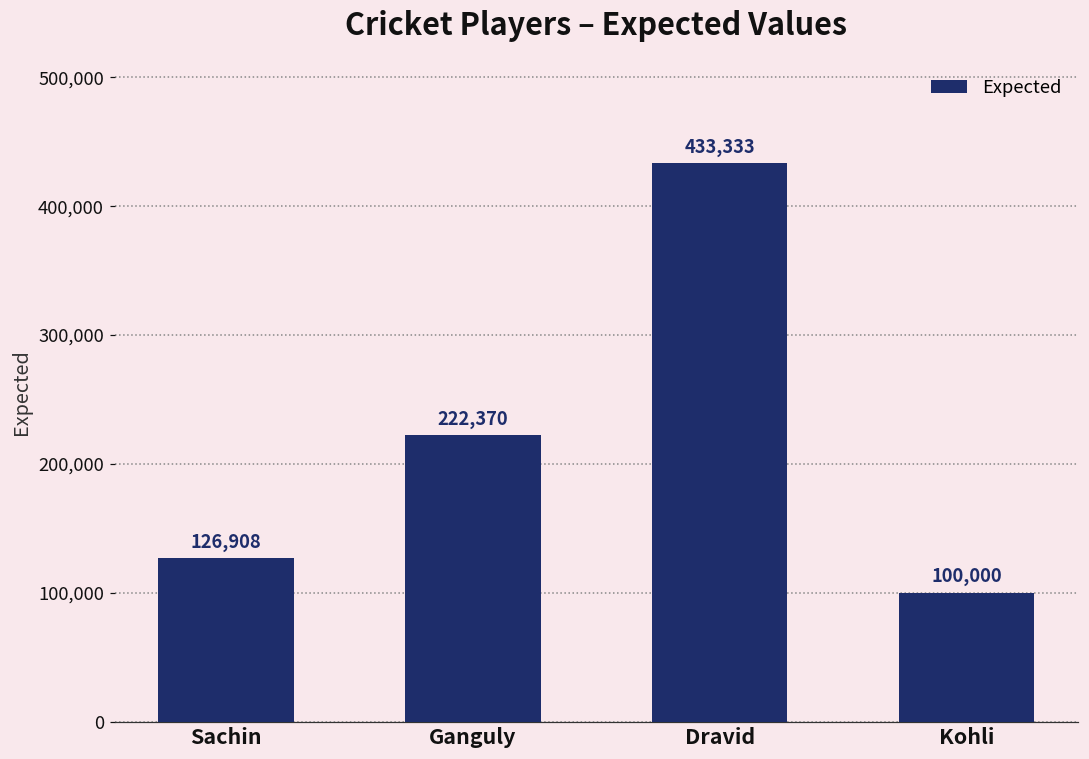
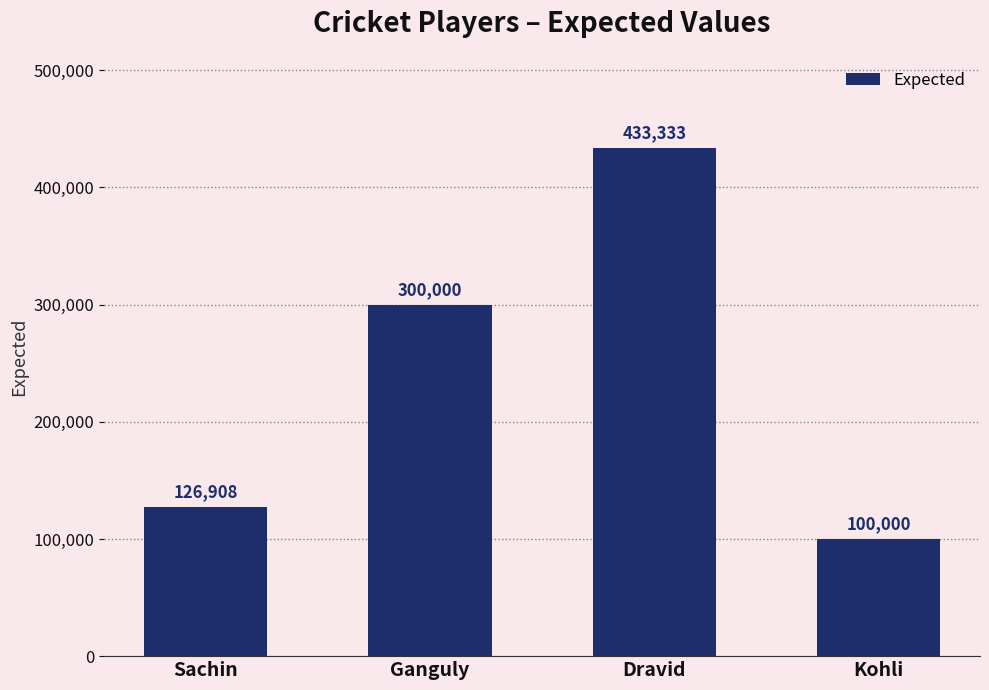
Ganguly: 222,370 -> 300,000
